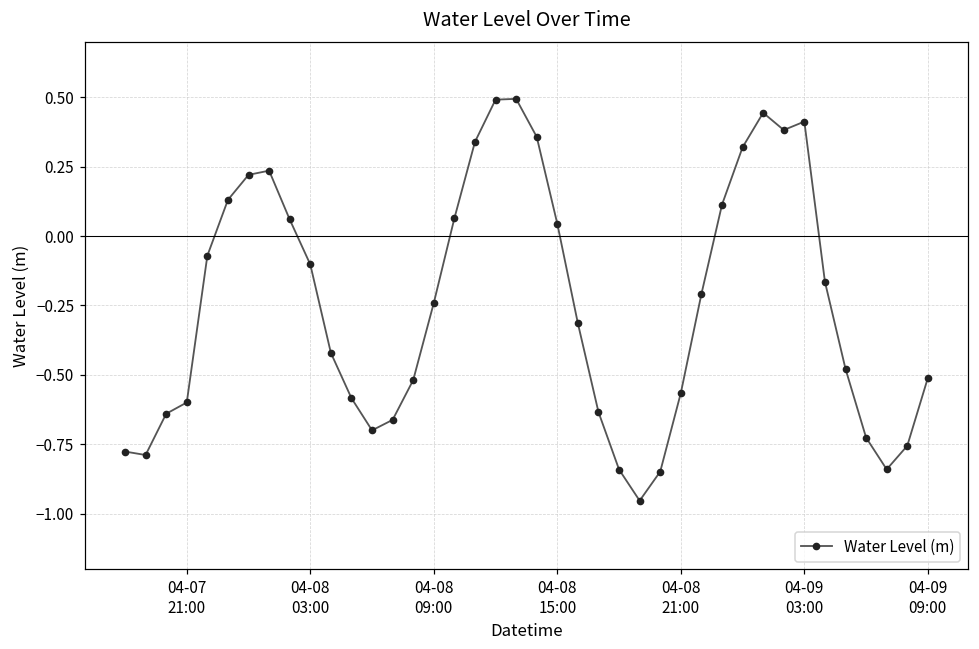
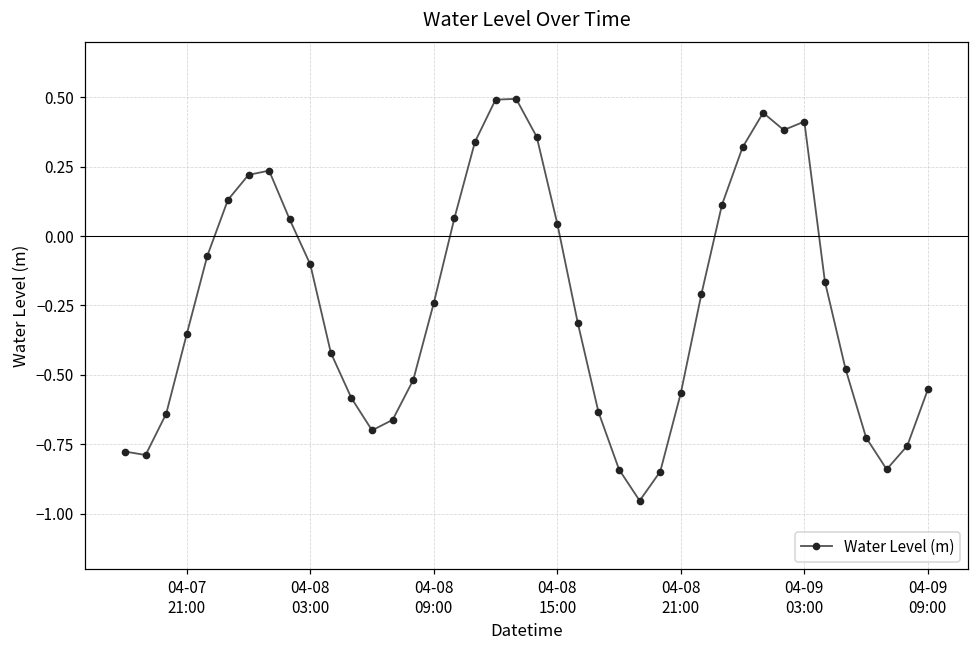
04-07 21:00: -0.60 -> -0.35
04-09 09:00: -0.51 -> -0.55
